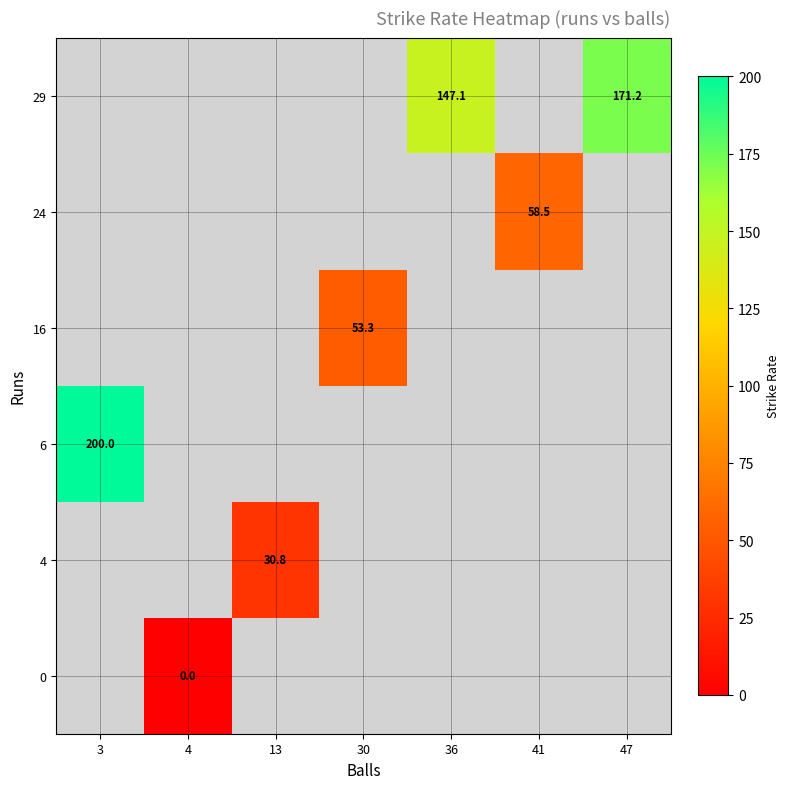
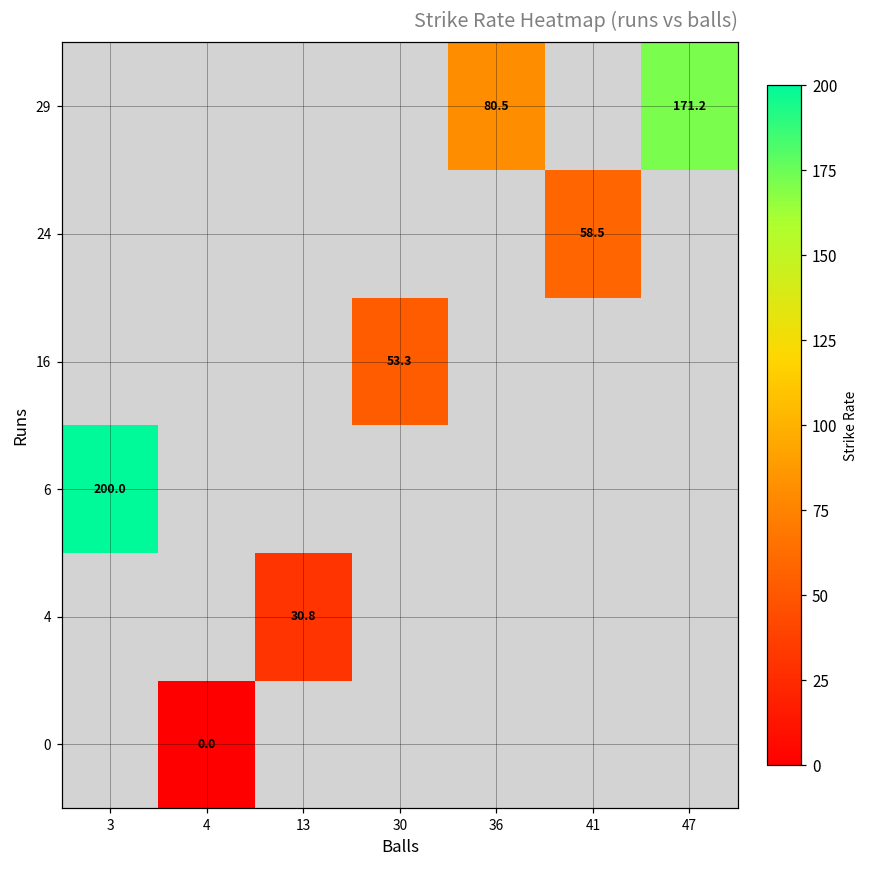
29, 36: 147.1 -> 80.5
